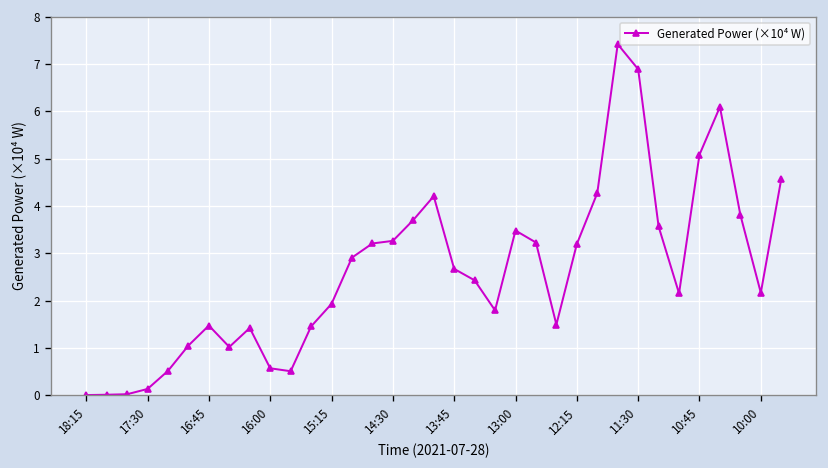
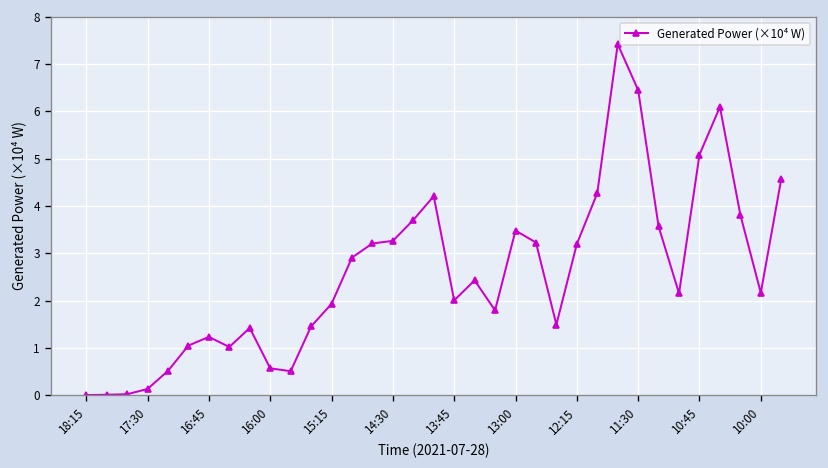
16:45: 1.5 -> 1.2
13:45: 2.7 -> 2.0
11:30: 6.9 -> 6.4
